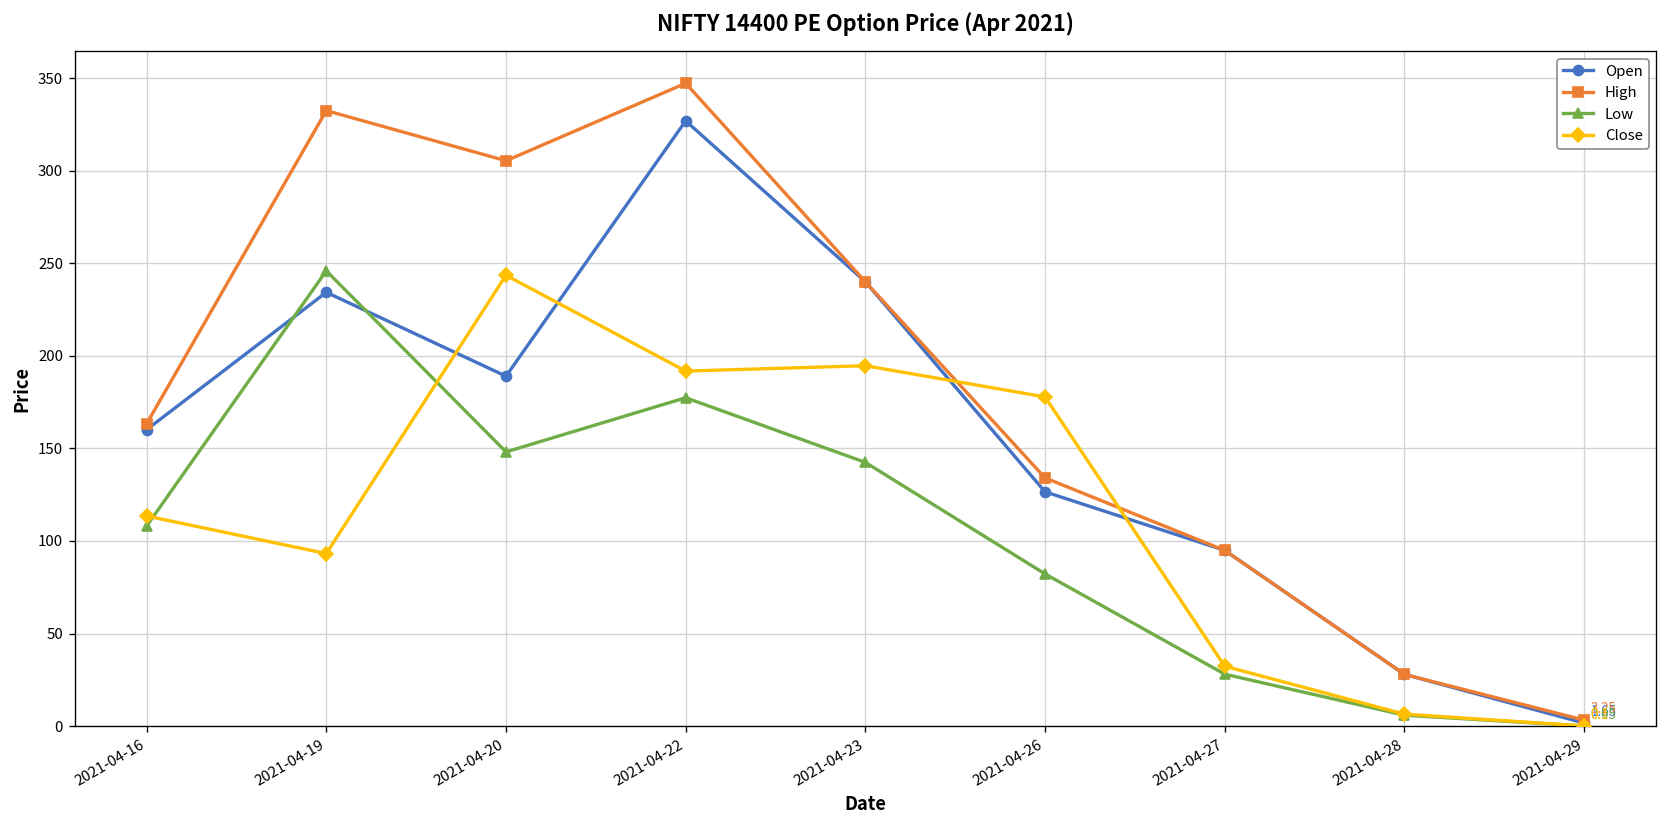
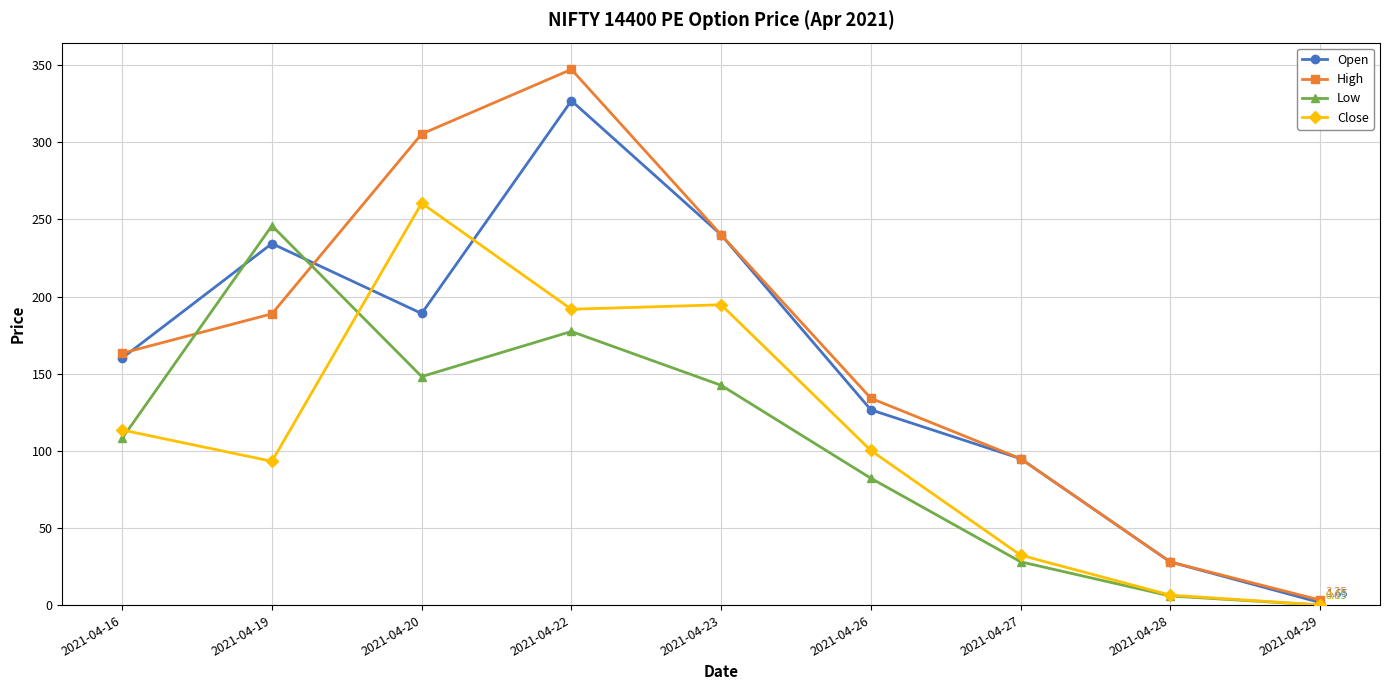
High, 2021-04-19: 332 -> 189
Close, 2021-04-20: 244 -> 261
Close, 2021-04-26: 178 -> 100
